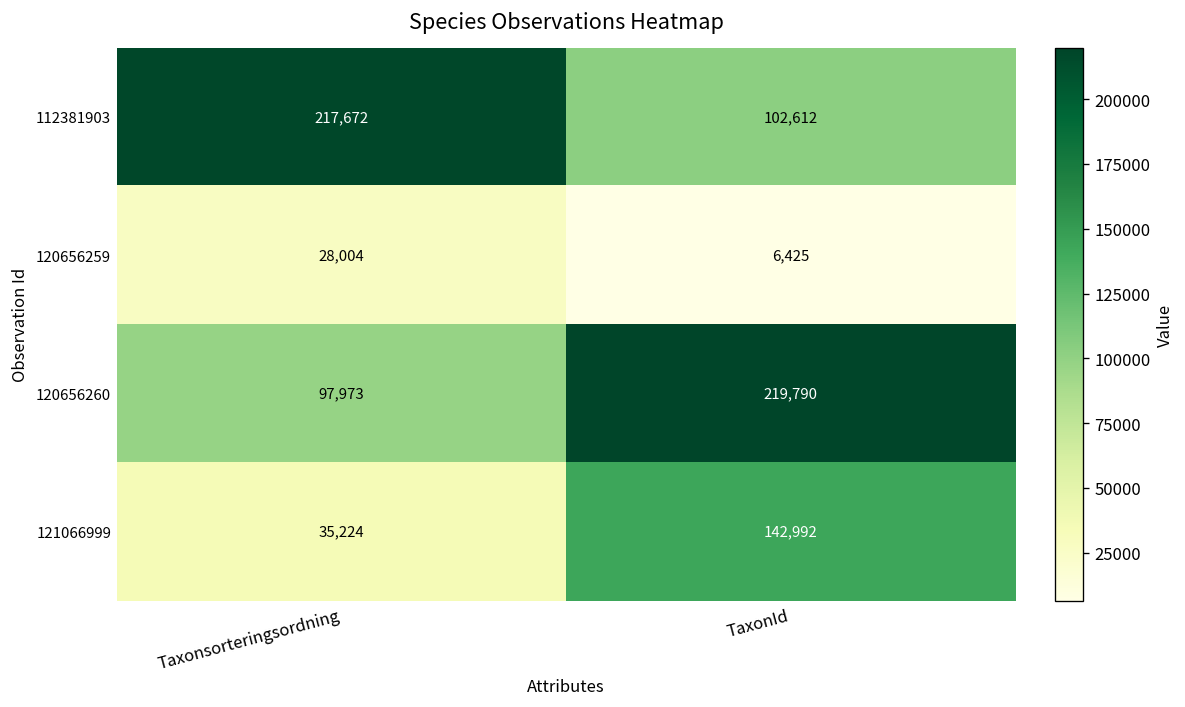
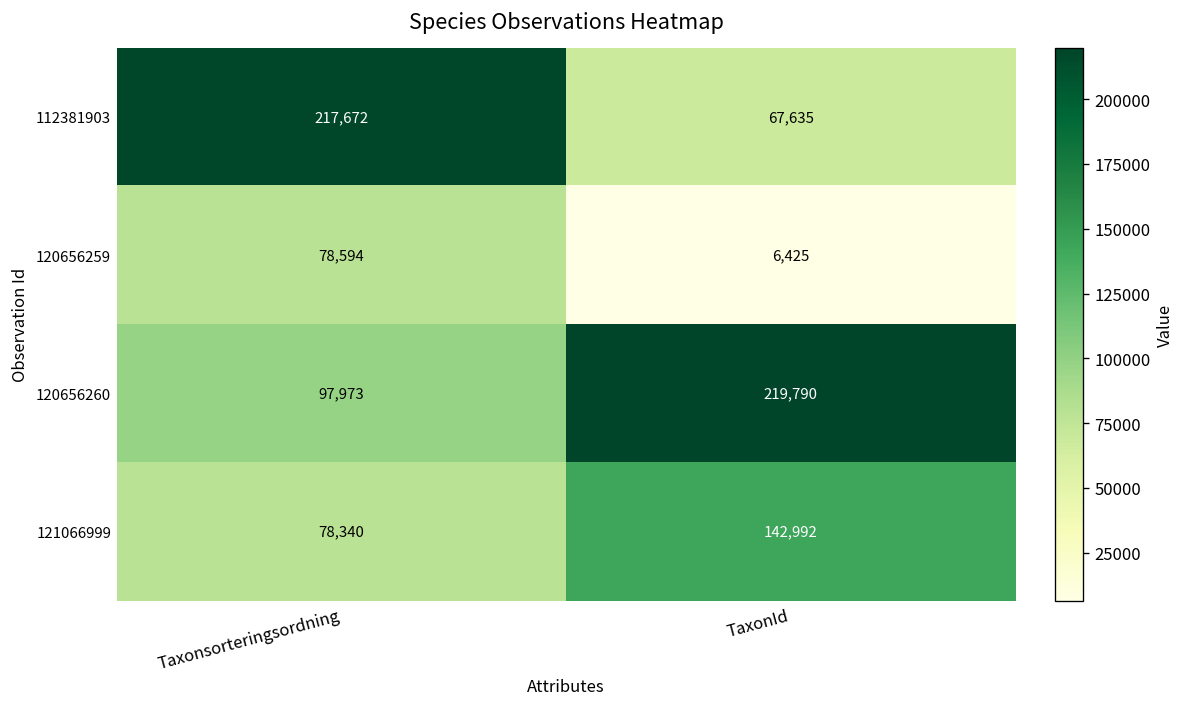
112381903, TaxonId: 102,612 -> 67,635
120656259, Taxonsorteringsordning: 28,004 -> 78,594
121066999, Taxonsorteringsordning: 35,224 -> 78,340
